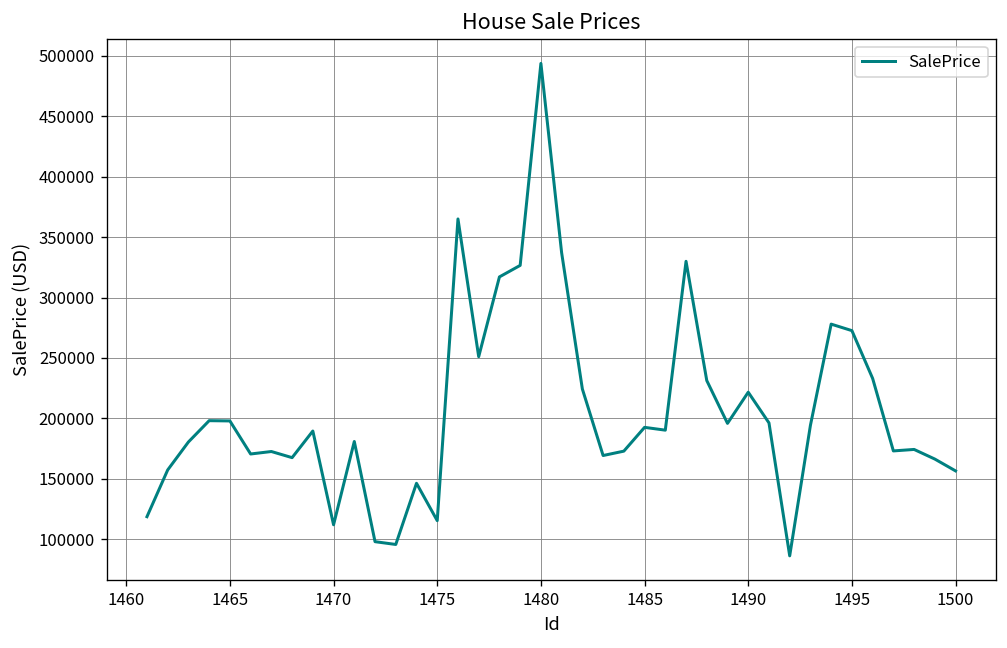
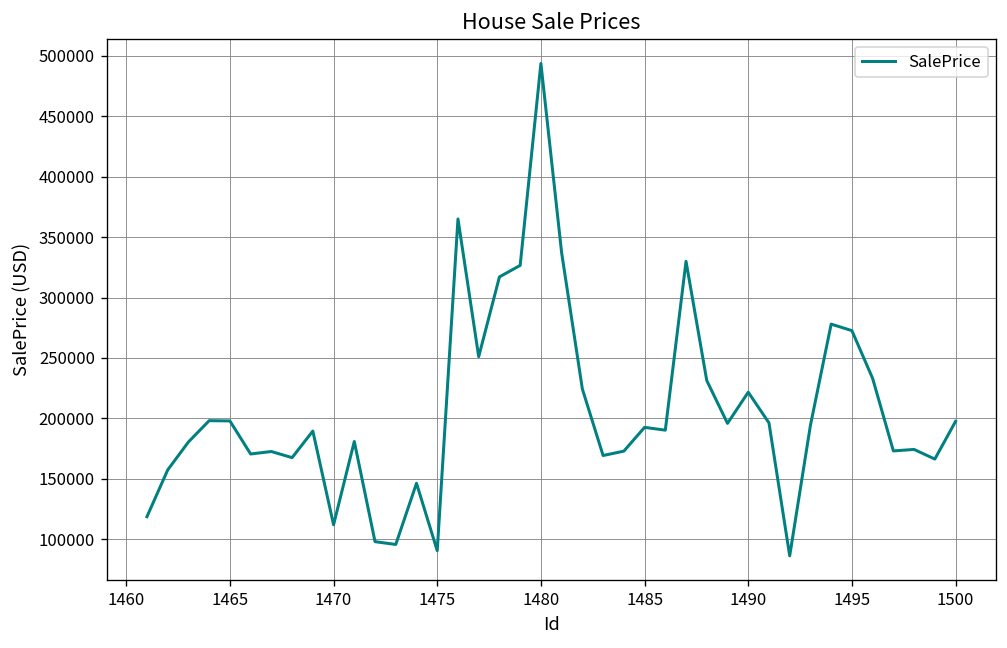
1475: 115000 -> 91000
1500: 157000 -> 198000
